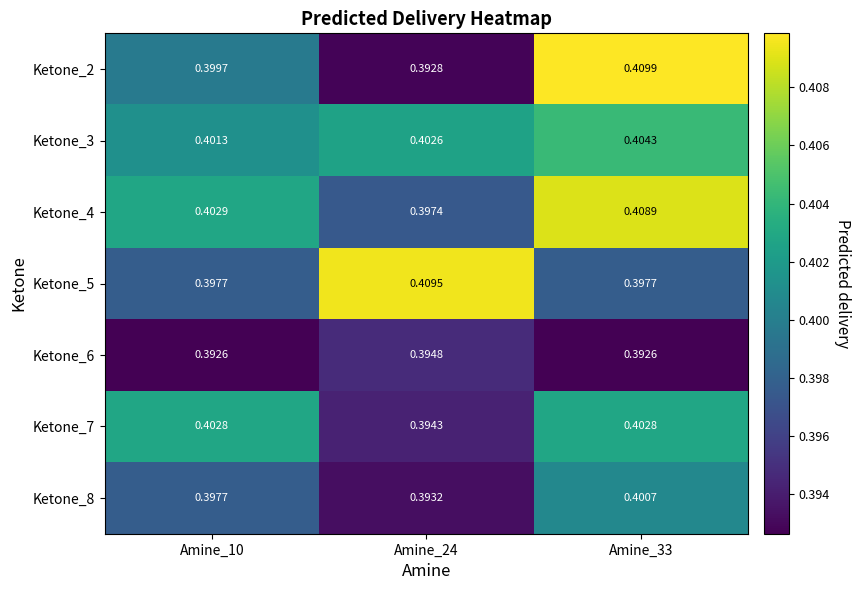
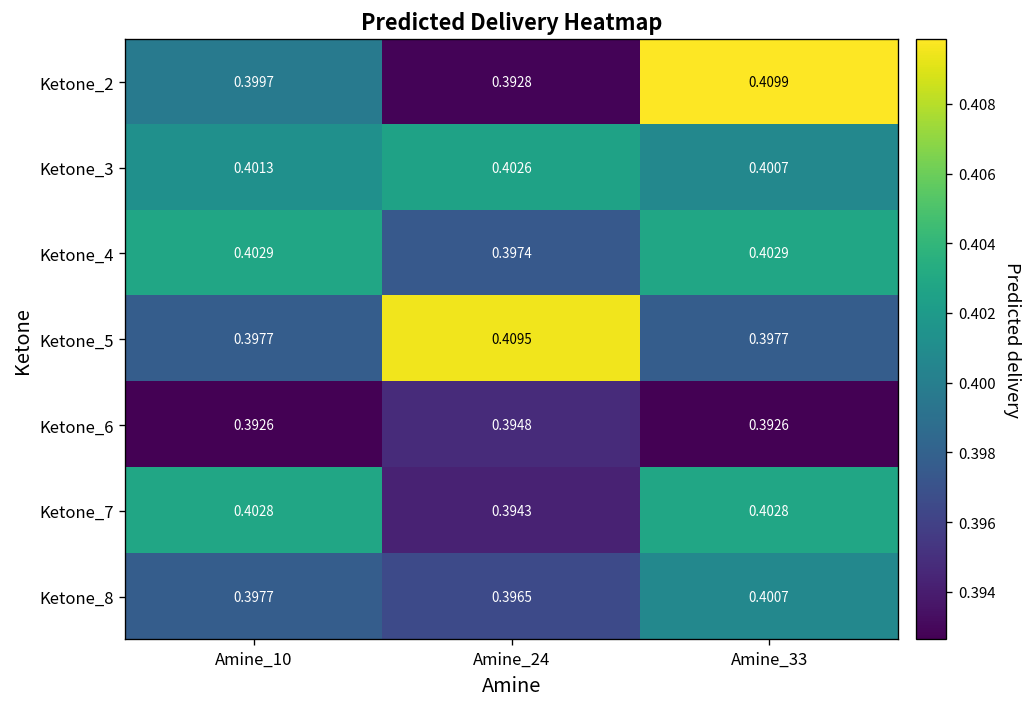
Ketone_3, Amine_33: 0.4043 -> 0.4007
Ketone_4, Amine_33: 0.4089 -> 0.4029
Ketone_8, Amine_24: 0.3932 -> 0.3965
